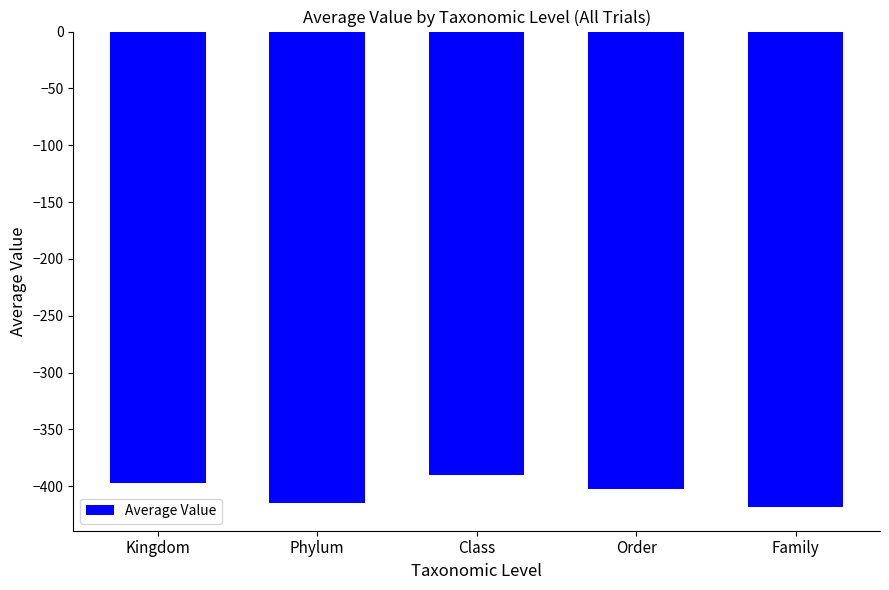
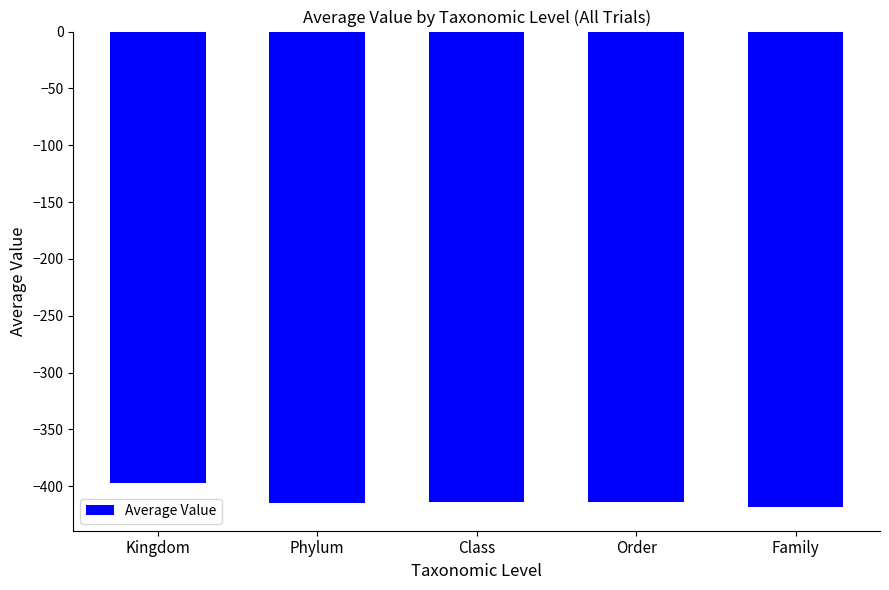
Class: -390 -> -414
Order: -402 -> -414
